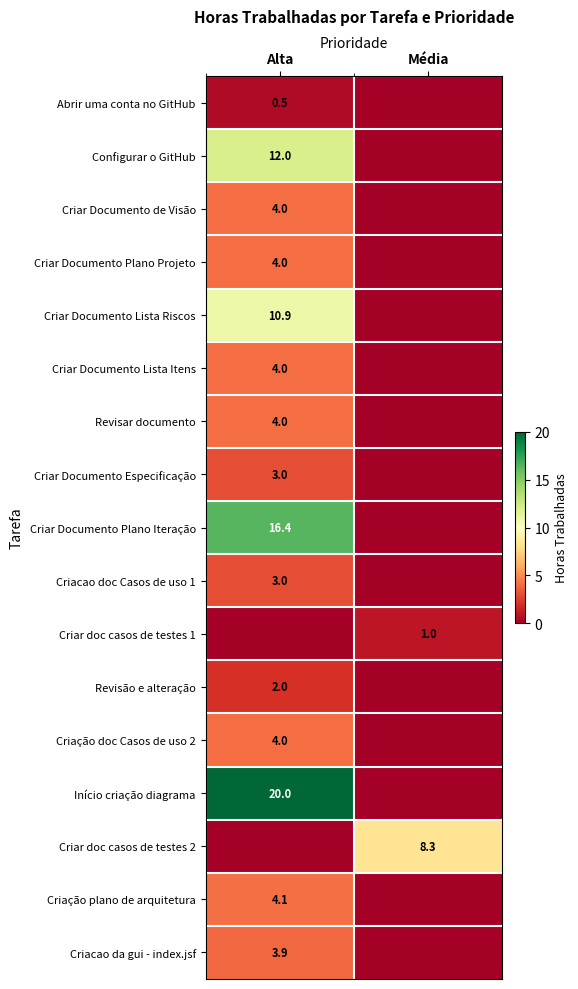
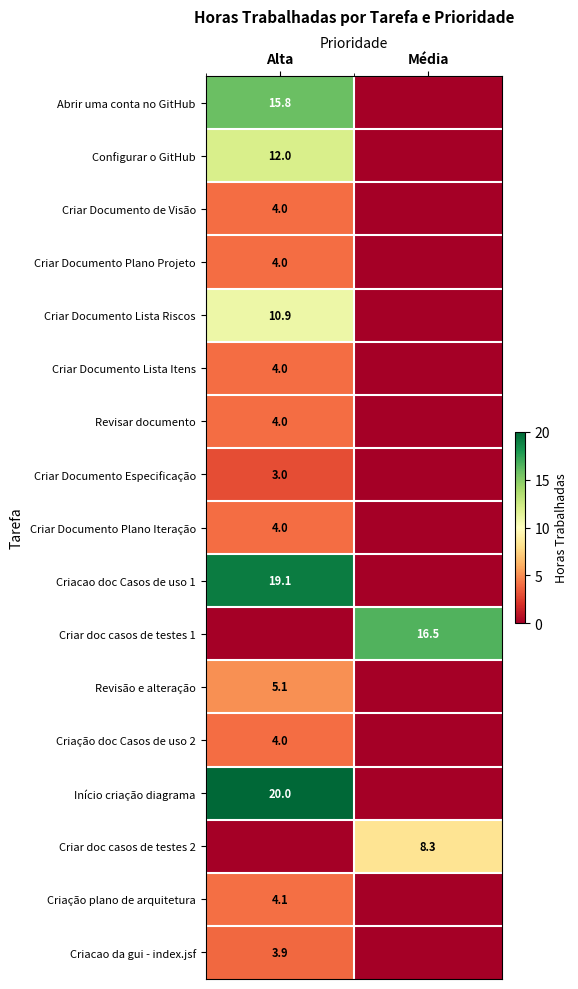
Abrir uma conta no GitHub, Alta: 0.5 -> 15.8
Criar Documento Plano Iteração, Alta: 16.4 -> 4.0
Criacao doc Casos de uso 1, Alta: 3.0 -> 19.1
Criar doc casos de testes 1, Média: 1.0 -> 16.5
Revisão e alteração, Alta: 2.0 -> 5.1
